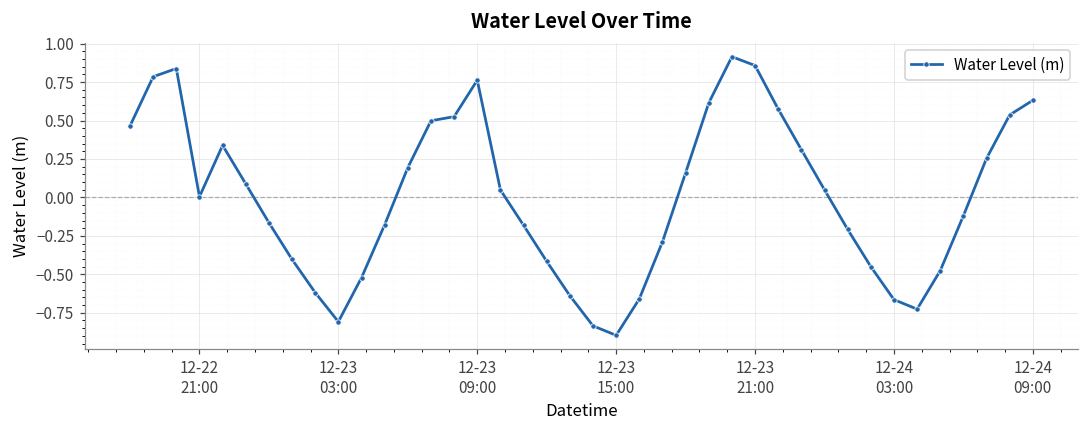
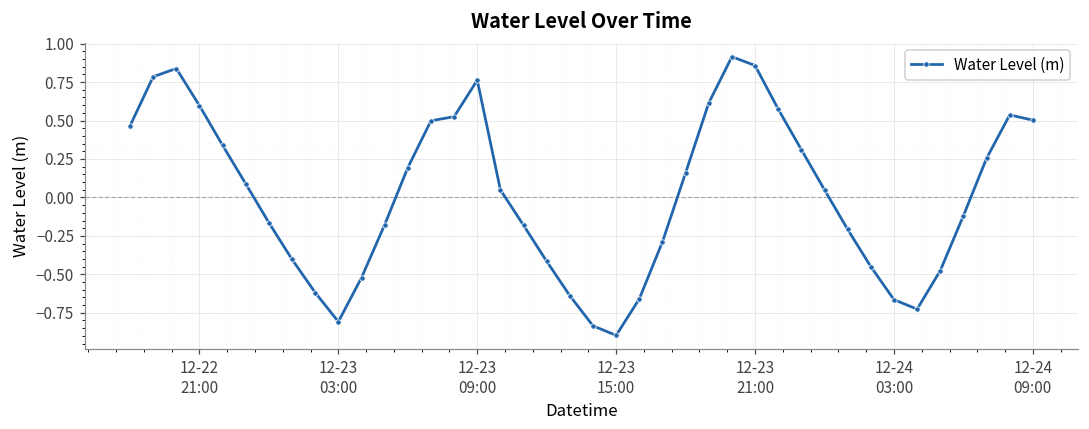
12-22 21:00: 0.00 -> 0.60
12-24 09:00: 0.63 -> 0.50
